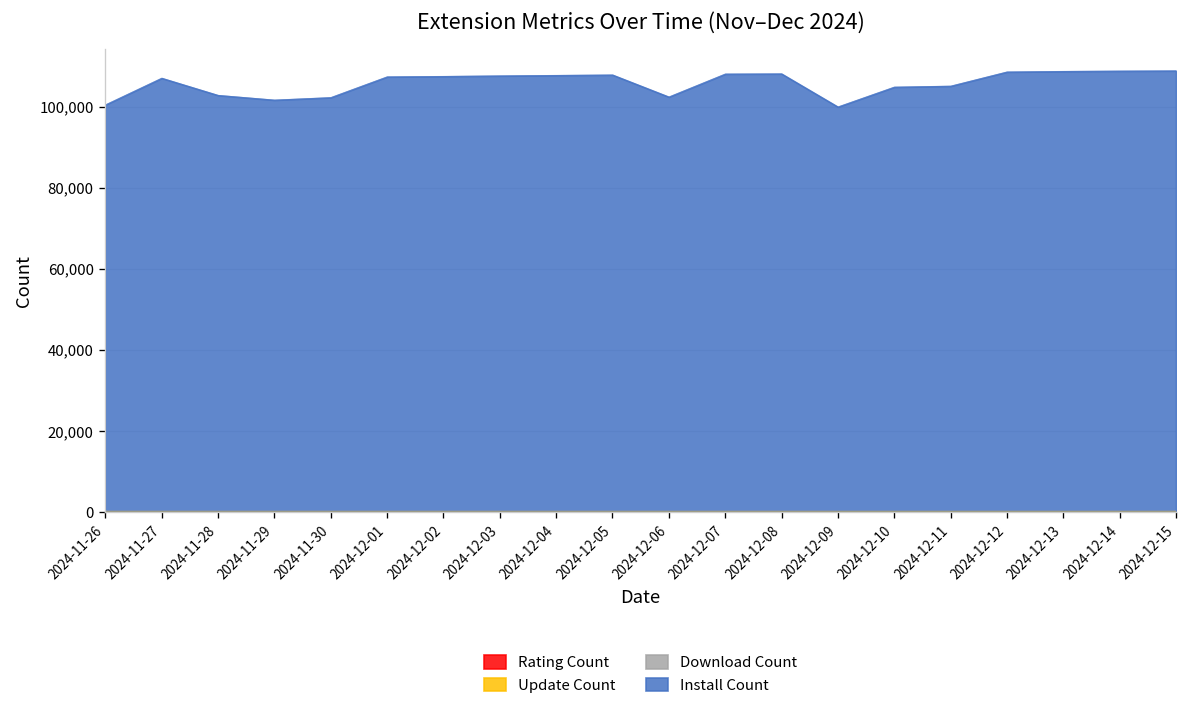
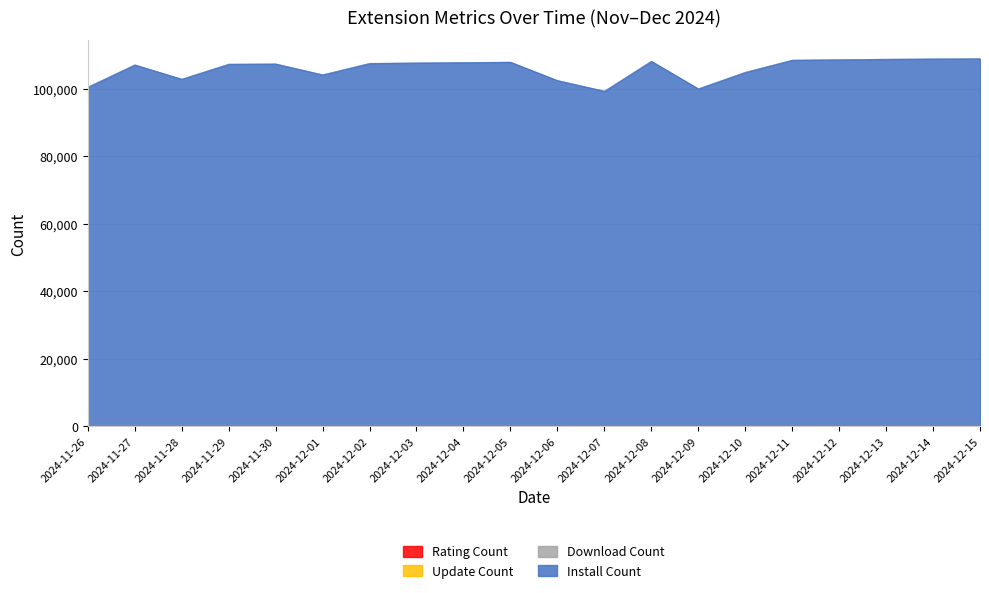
Install Count, 2024-11-29: 101,000 -> 107,000
Install Count, 2024-11-30: 102,000 -> 107,000
Install Count, 2024-12-01: 107,000 -> 104,000
Install Count, 2024-12-07: 108,000 -> 99,000
Install Count, 2024-12-11: 105,000 -> 108,000
